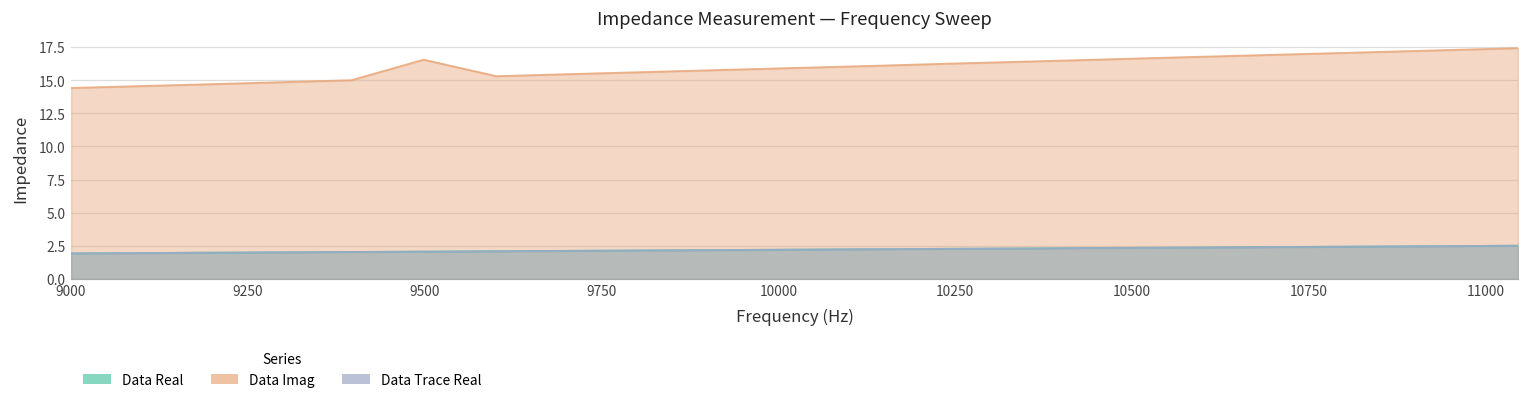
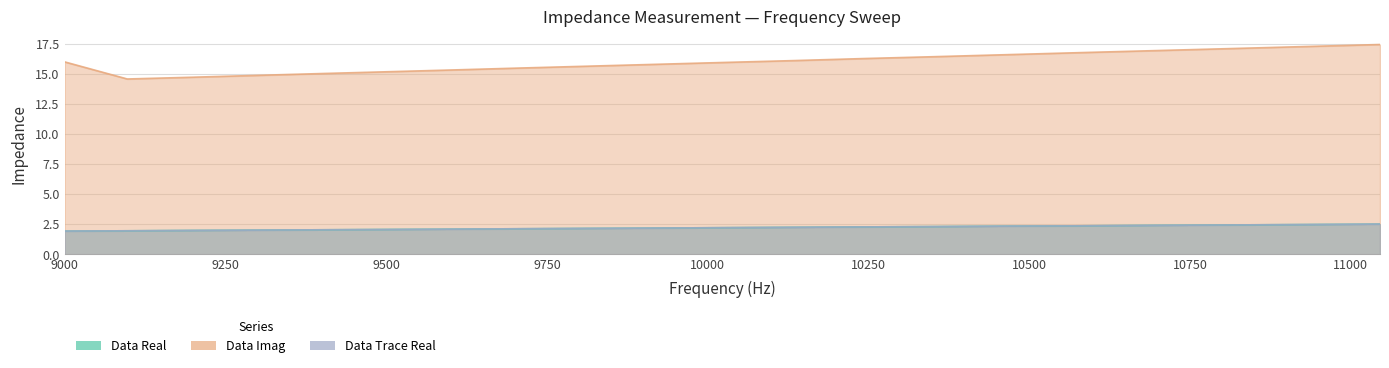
Data Imag, 9000: 14.4 -> 16.0
Data Imag, 9500: 16.6 -> 15.2
